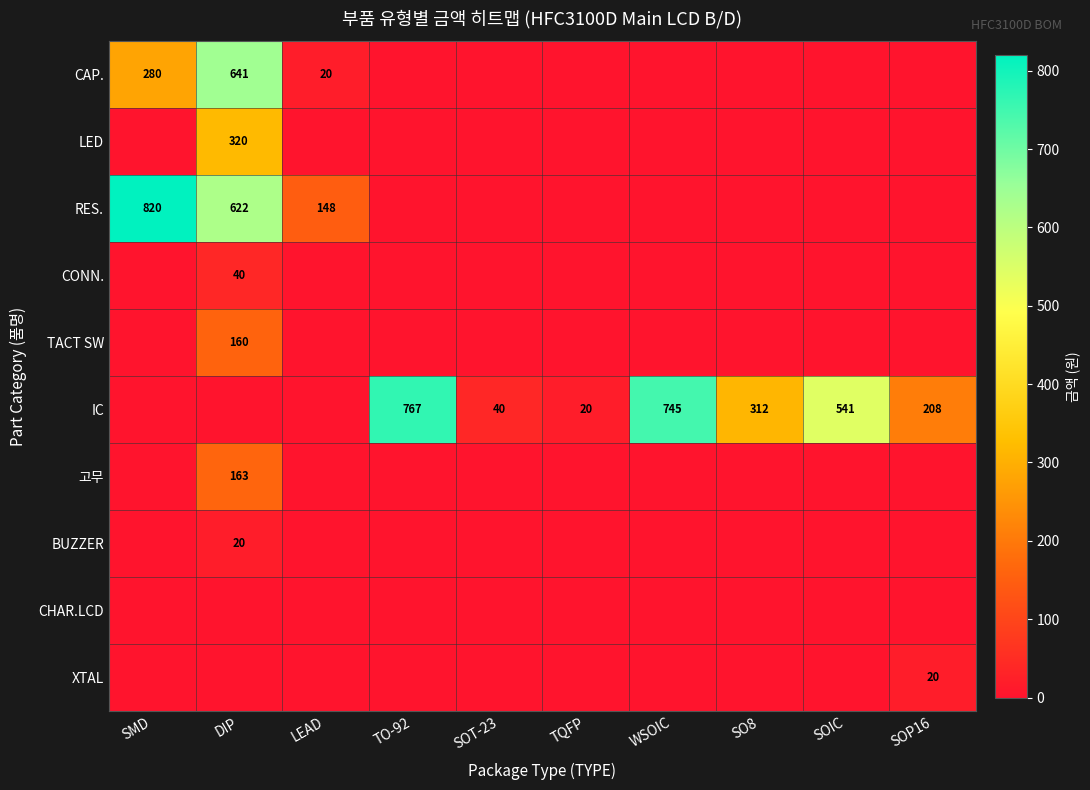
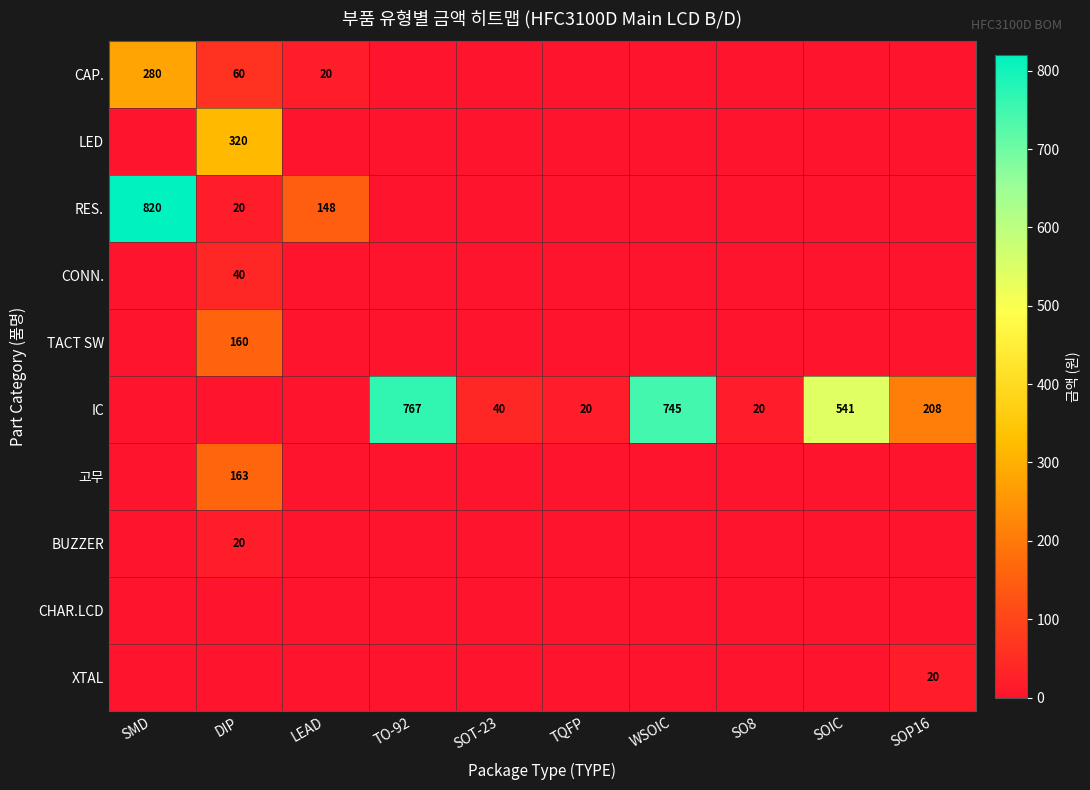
CAP., DIP: 641 -> 60
RES., DIP: 622 -> 20
IC, SO8: 312 -> 20
